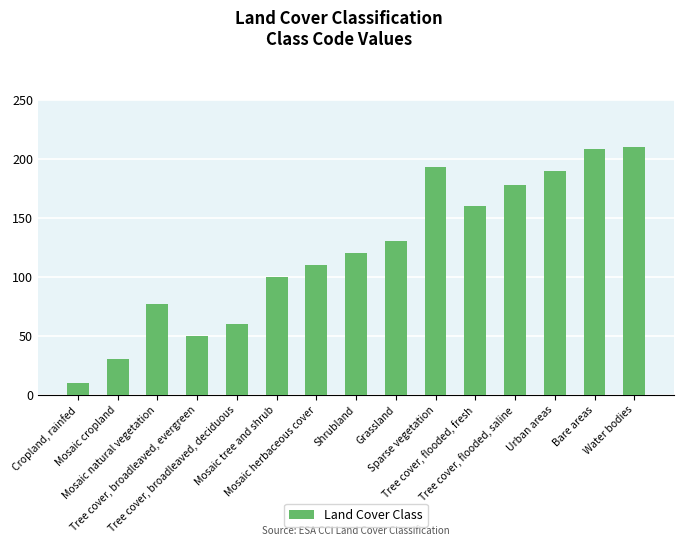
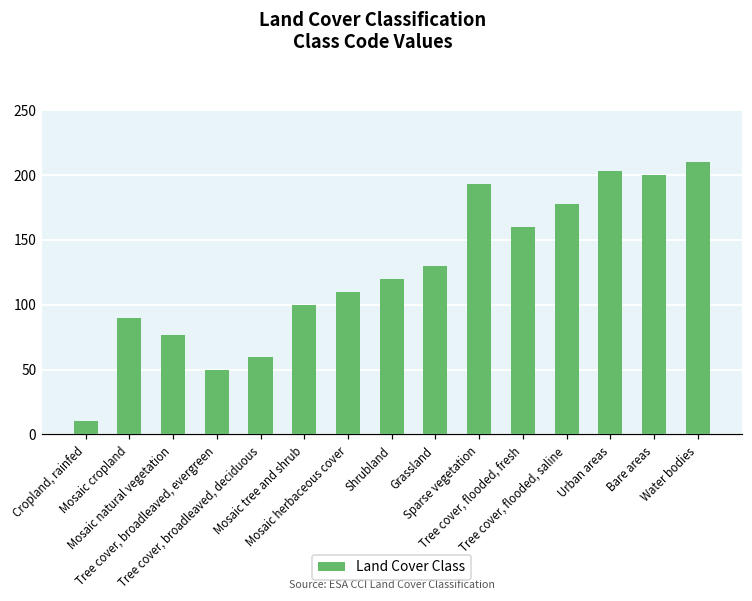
Mosaic cropland: 30 -> 90
Urban areas: 190 -> 203
Bare areas: 208 -> 200
